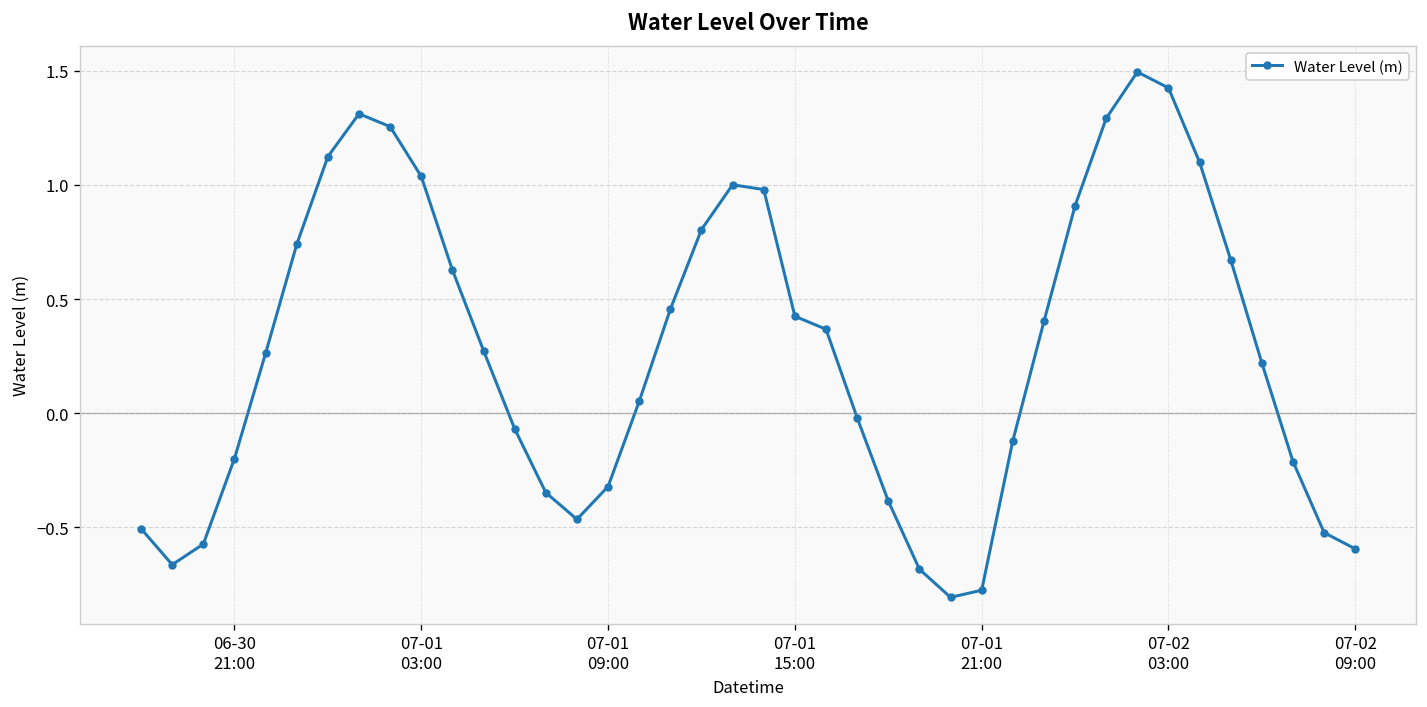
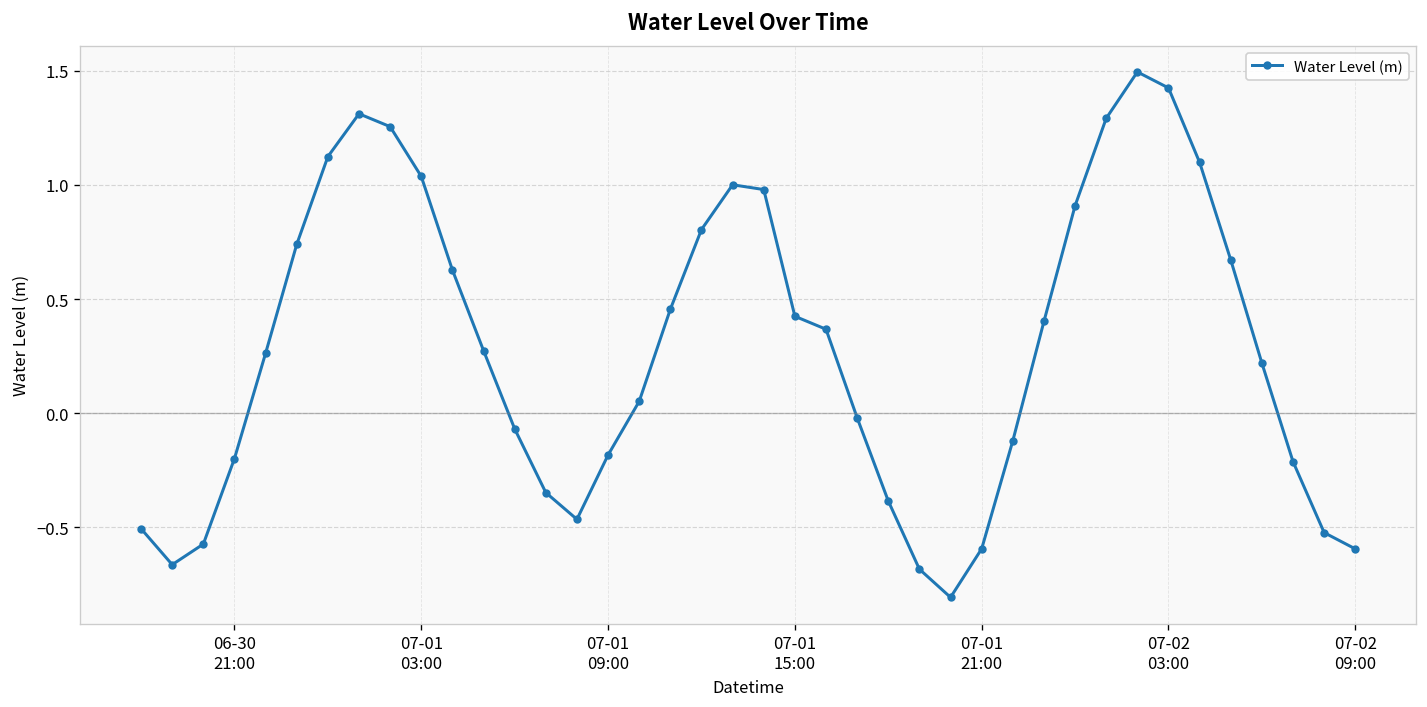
07-01 09:00: -0.32 -> -0.18
07-01 21:00: -0.78 -> -0.59
